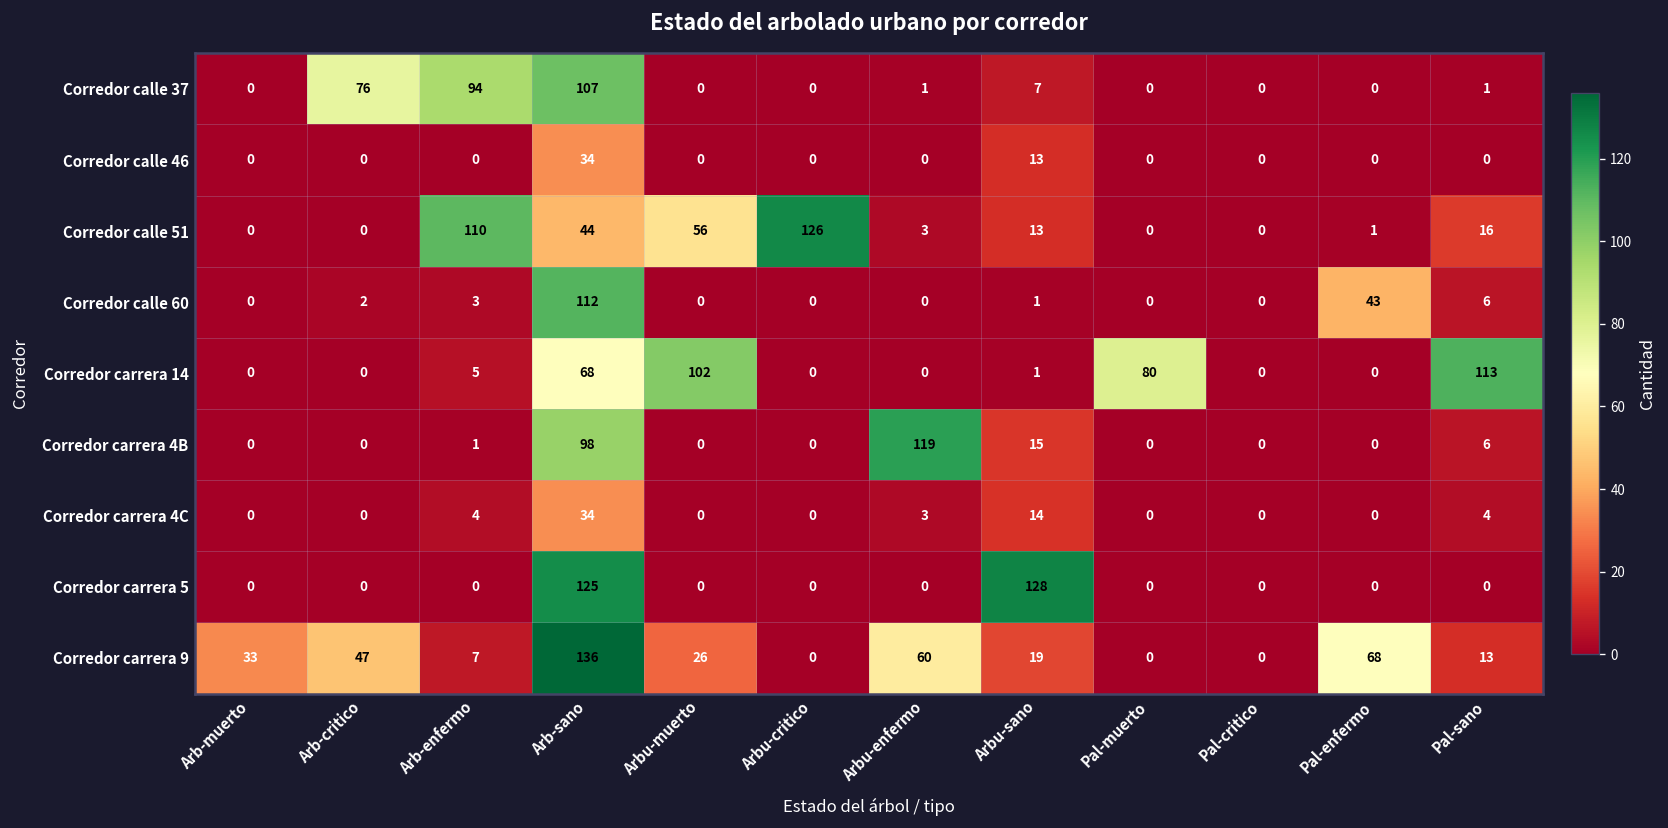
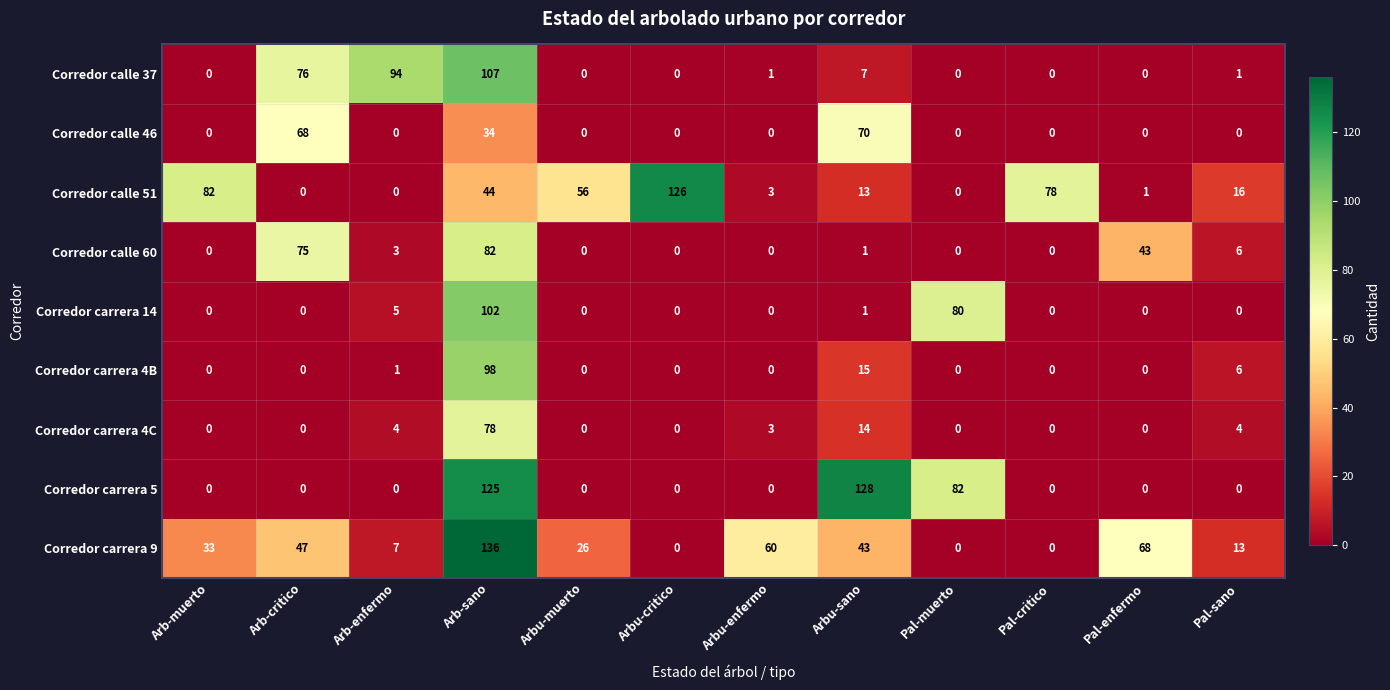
Corredor calle 46, Arb-critico: 0 -> 68
Corredor calle 46, Arbu-sano: 13 -> 70
Corredor calle 51, Arb-muerto: 0 -> 82
Corredor calle 51, Arb-enfermo: 110 -> 0
Corredor calle 51, Pal-critico: 0 -> 78
Corredor calle 60, Arb-critico: 2 -> 75
Corredor calle 60, Arb-sano: 112 -> 82
Corredor carrera 14, Arb-sano: 68 -> 102
Corredor carrera 14, Arbu-muerto: 102 -> 0
Corredor carrera 14, Pal-sano: 113 -> 0
Corredor carrera 4B, Arbu-enfermo: 119 -> 0
Corredor carrera 4C, Arb-sano: 34 -> 78
Corredor carrera 5, Pal-muerto: 0 -> 82
Corredor carrera 9, Arbu-sano: 19 -> 43
